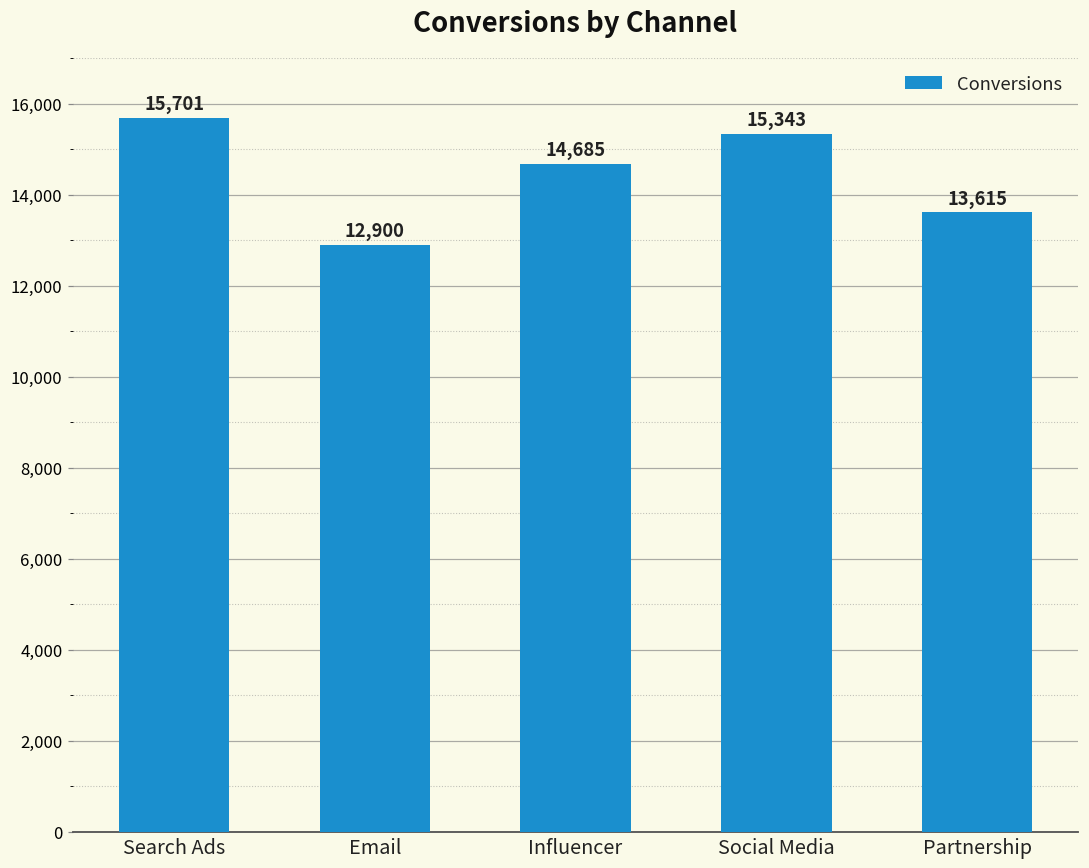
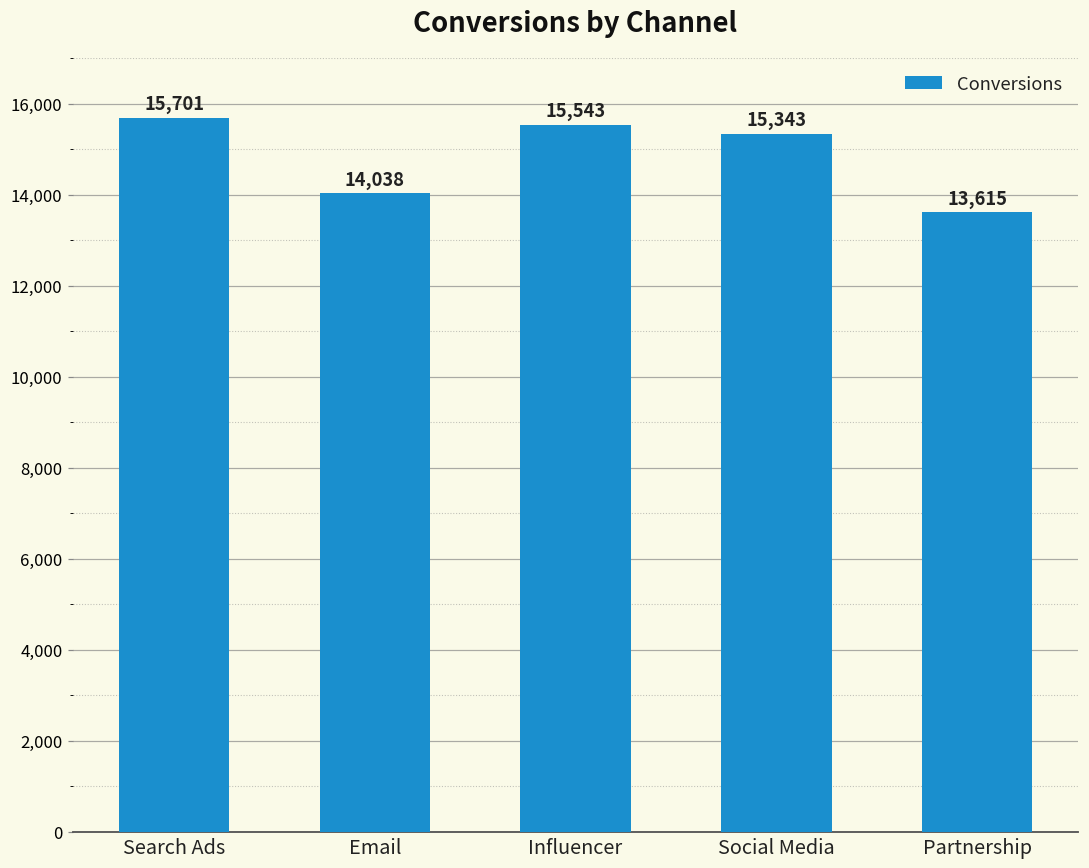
Email: 12,900 -> 14,038
Influencer: 14,685 -> 15,543
